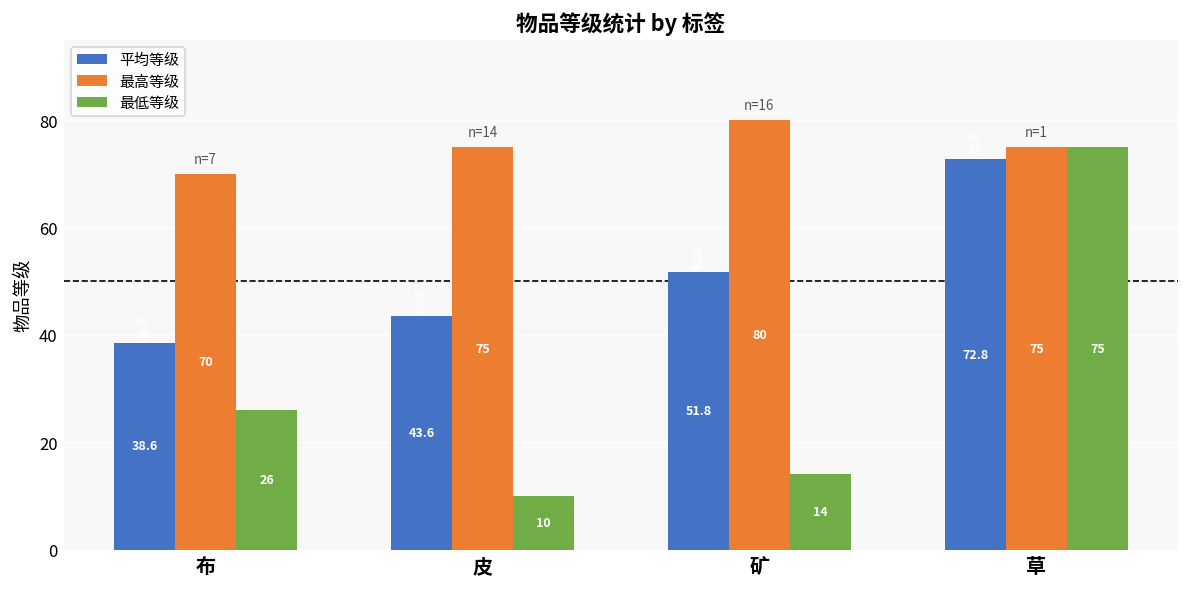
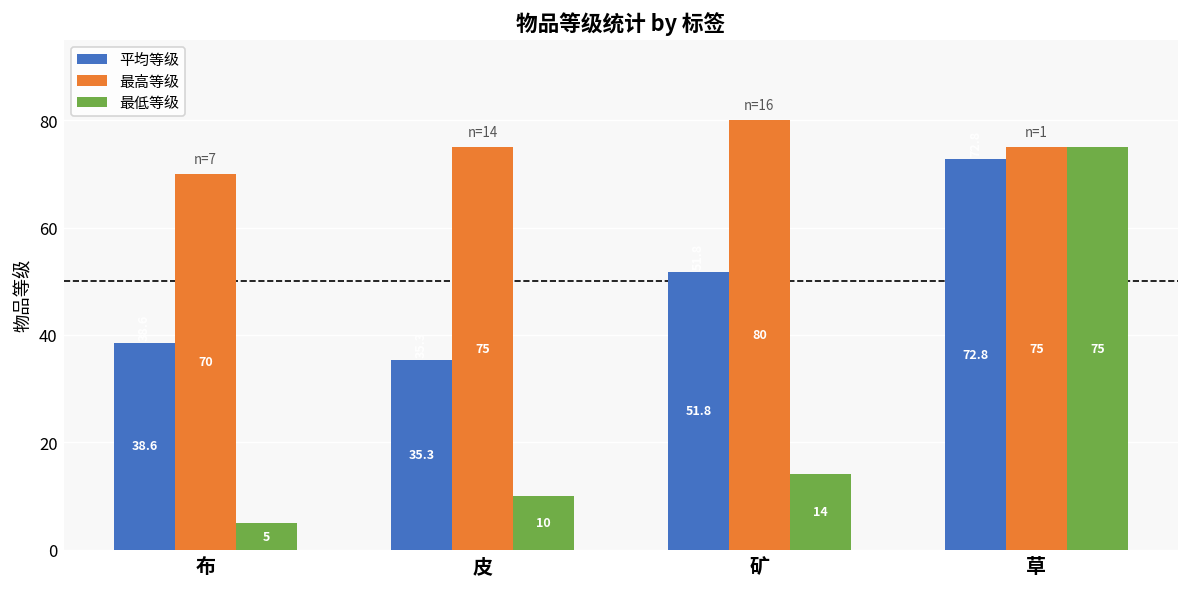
最低等级, 布: 26 -> 5
平均等级, 皮: 43.6 -> 35.3
